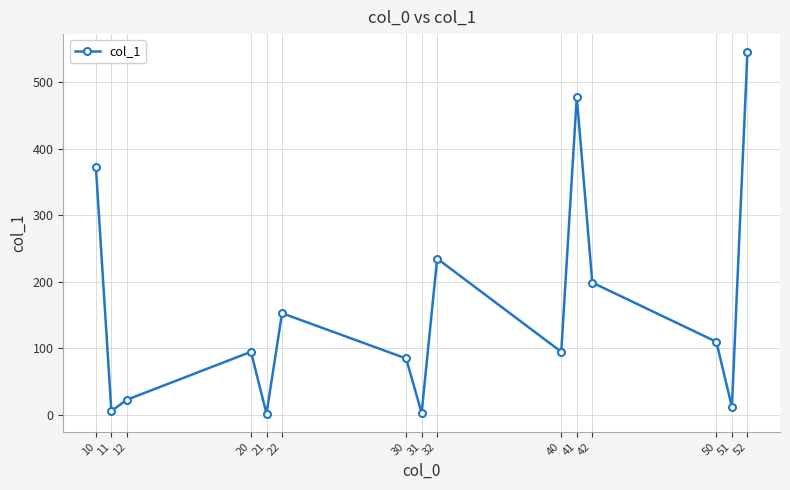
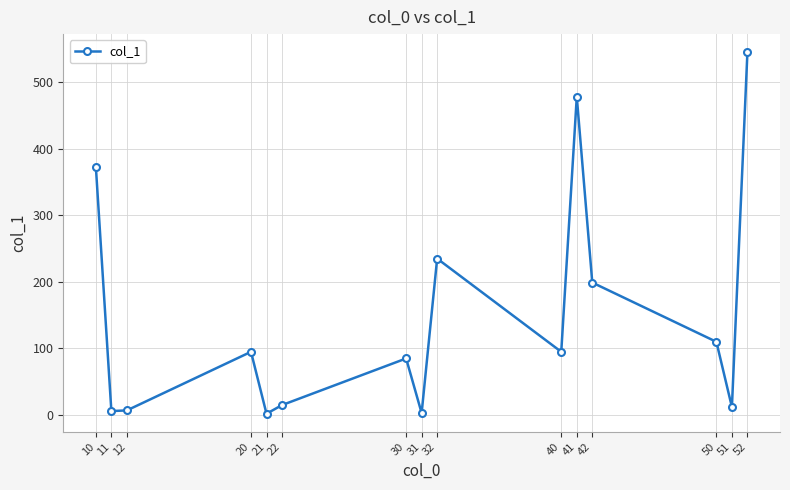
12: 20 -> 10
22: 150 -> 20
